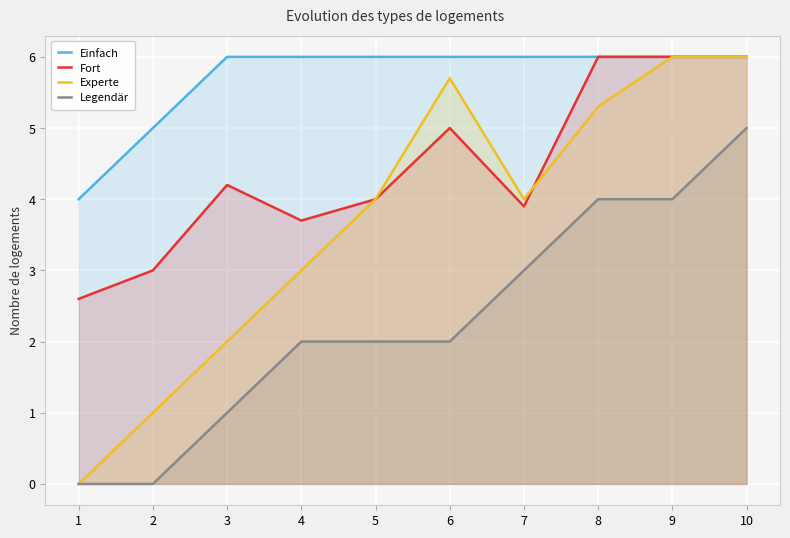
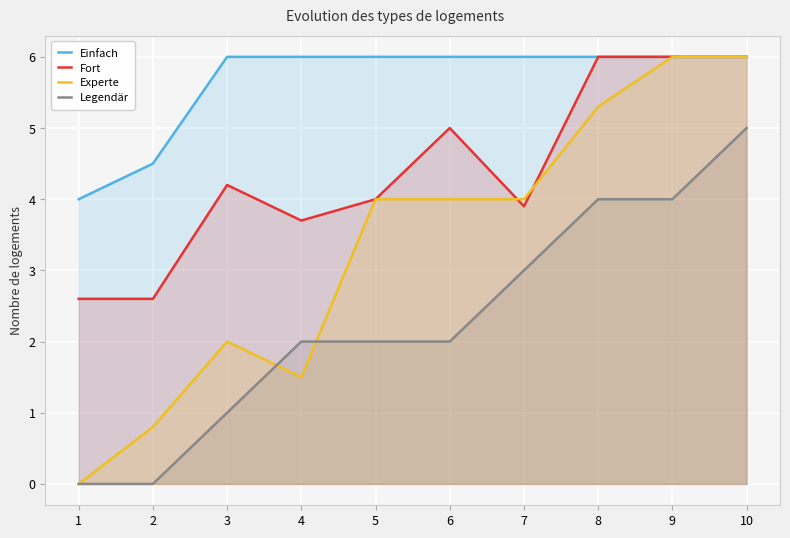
Einfach, 2: 5.0 -> 4.5
Fort, 2: 3.0 -> 2.6
Experte, 2: 1.0 -> 0.8
Experte, 4: 3.0 -> 1.5
Experte, 6: 5.7 -> 4.0
